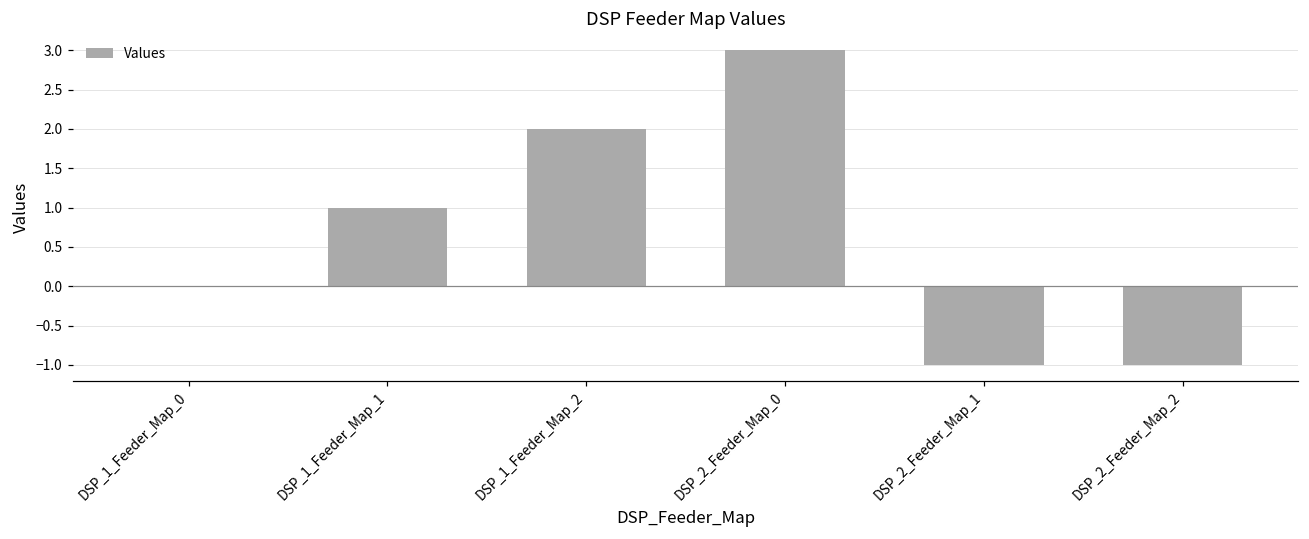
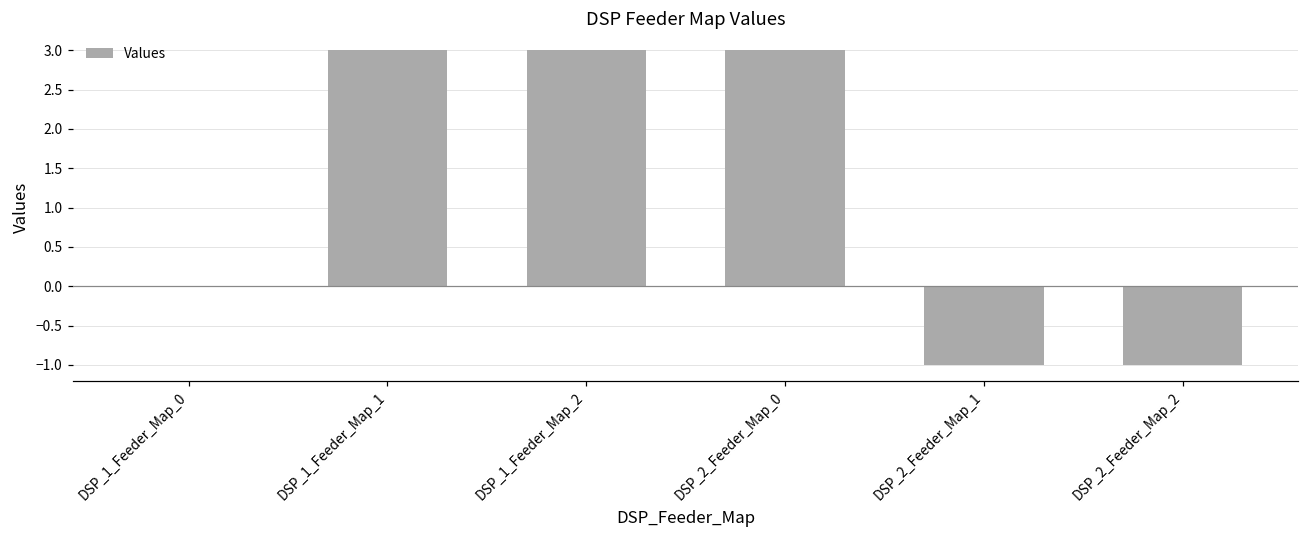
DSP_1_Feeder_Map_1: 1 -> 3
DSP_1_Feeder_Map_2: 2 -> 3
